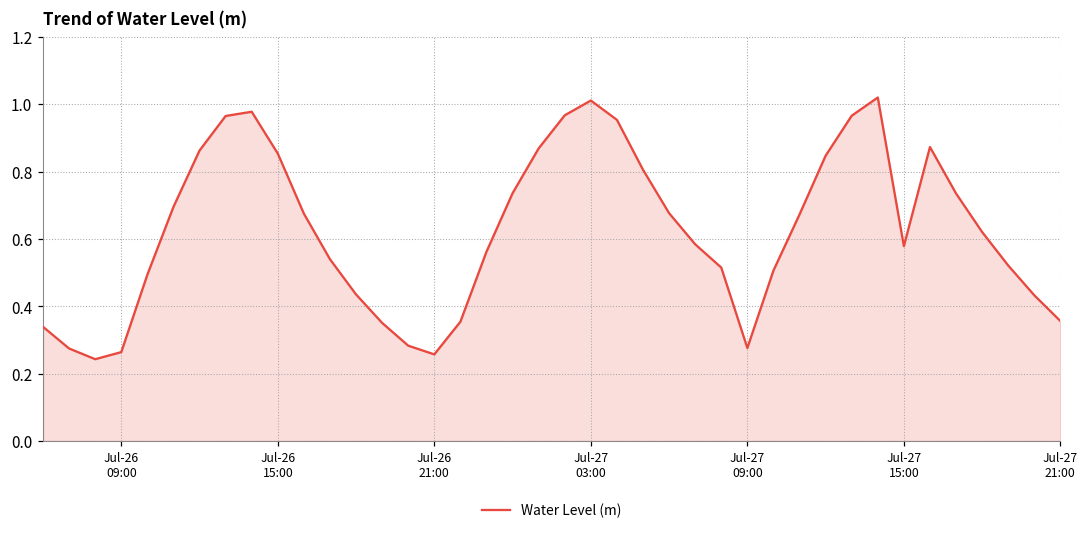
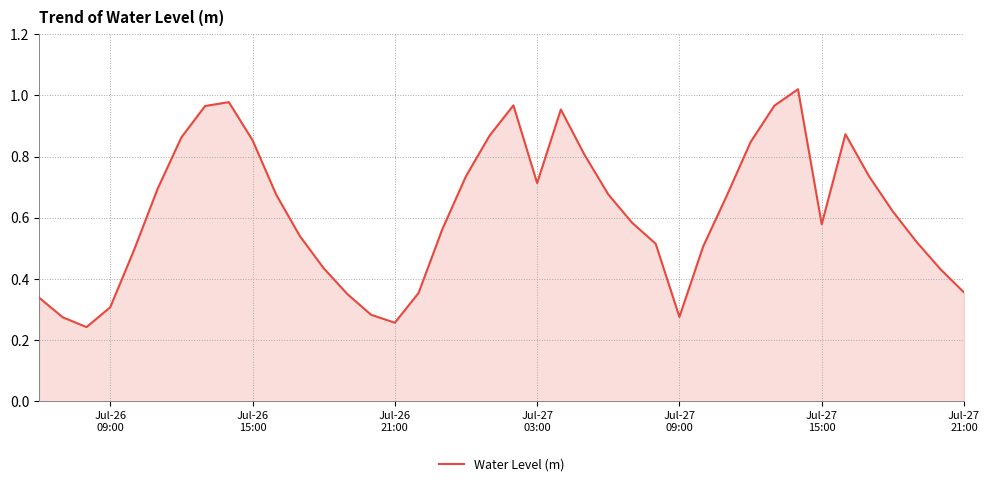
Jul-26 09:00: 0.26 -> 0.31
Jul-27 03:00: 1.01 -> 0.71
